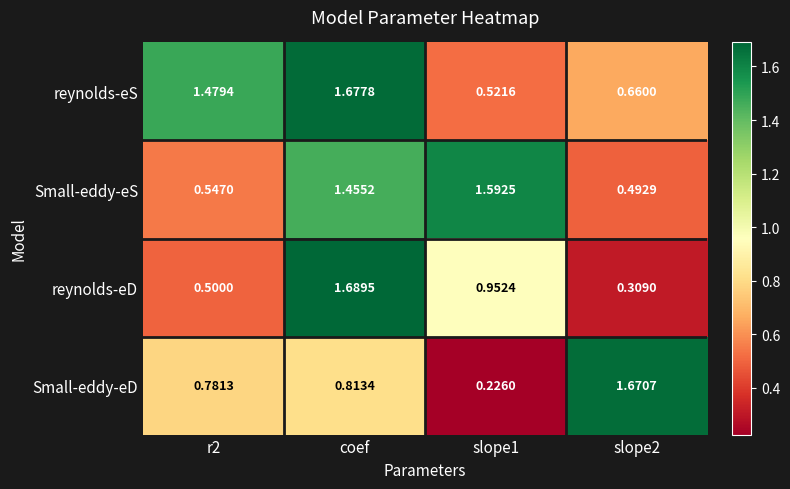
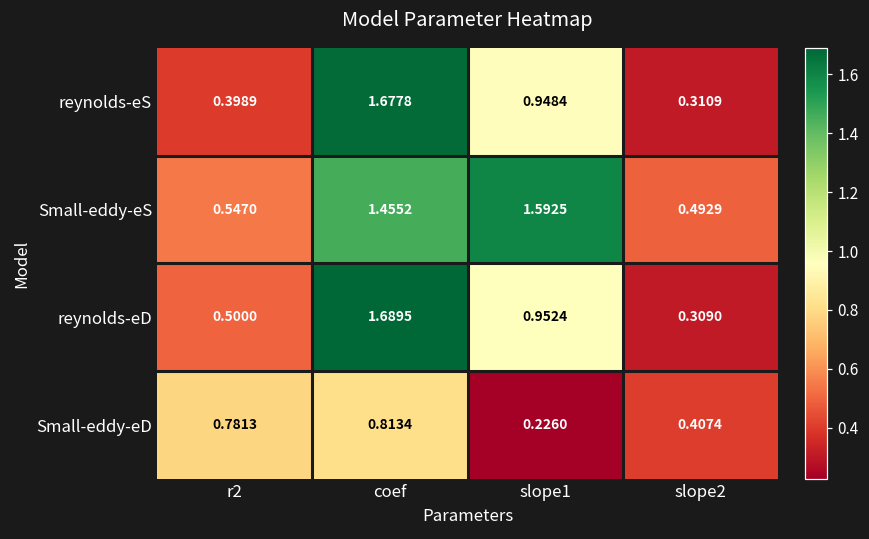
reynolds-eS, r2: 1.4794 -> 0.3989
reynolds-eS, slope1: 0.5216 -> 0.9484
reynolds-eS, slope2: 0.6600 -> 0.3109
Small-eddy-eD, slope2: 1.6707 -> 0.4074
